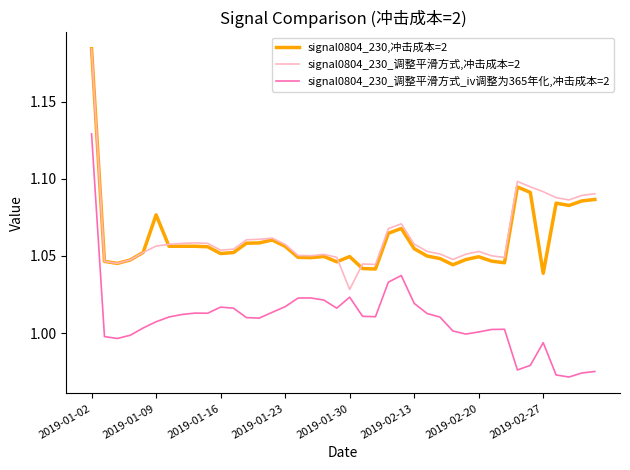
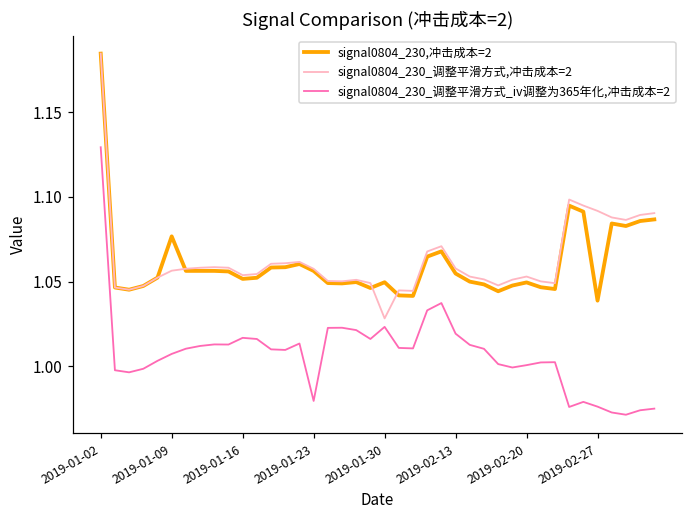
signal0804_230_调整平滑方式_iv调整为365年化,冲击成本=2, 2019-01-23: 1.017 -> 0.980
signal0804_230_调整平滑方式_iv调整为365年化,冲击成本=2, 2019-02-27: 0.994 -> 0.976
